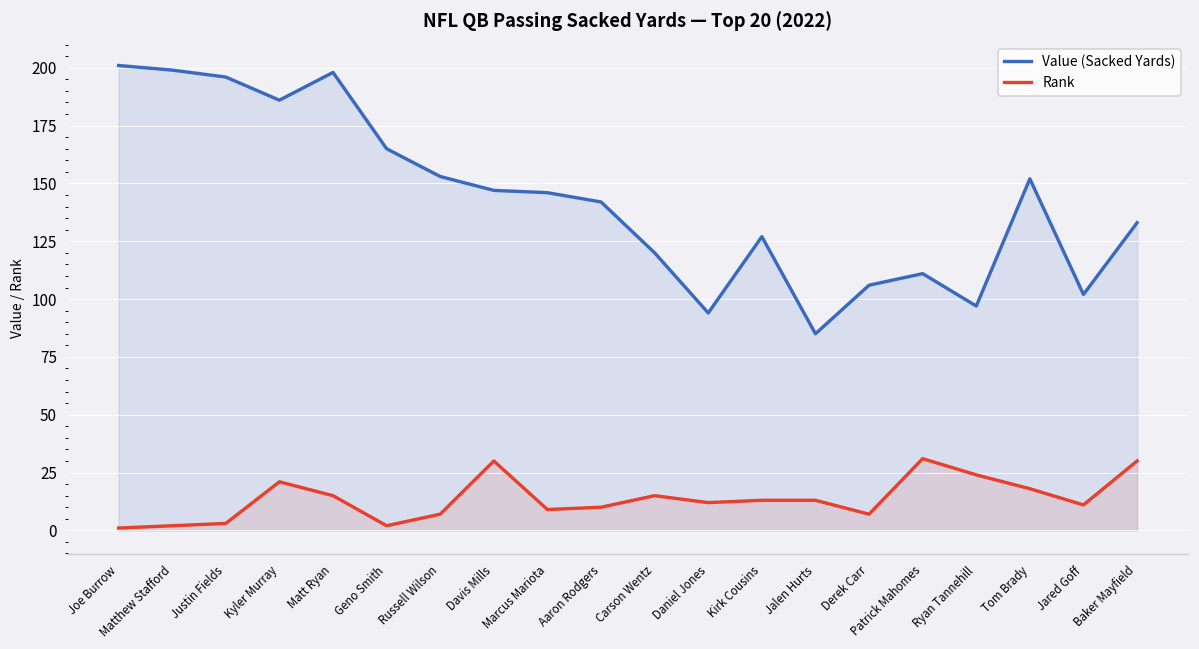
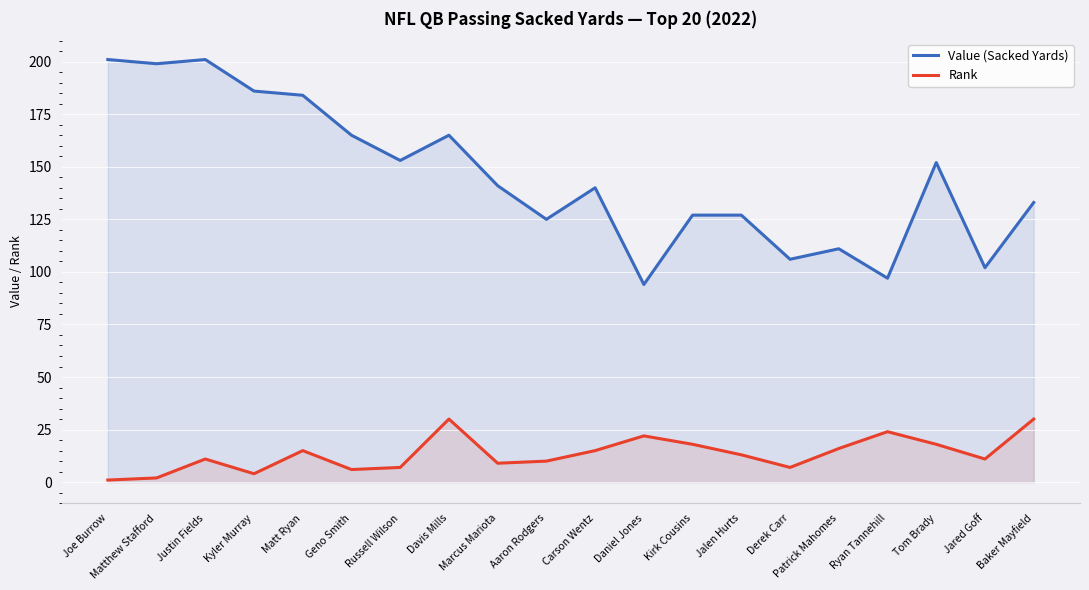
Value (Sacked Yards), Justin Fields: 196 -> 201
Rank, Justin Fields: 3 -> 11
Rank, Kyler Murray: 21 -> 4
Value (Sacked Yards), Matt Ryan: 198 -> 184
Rank, Geno Smith: 2 -> 6
Value (Sacked Yards), Davis Mills: 147 -> 165
Value (Sacked Yards), Marcus Mariota: 146 -> 141
Value (Sacked Yards), Aaron Rodgers: 142 -> 125
Value (Sacked Yards), Carson Wentz: 120 -> 140
Rank, Daniel Jones: 12 -> 22
Rank, Kirk Cousins: 13 -> 18
Value (Sacked Yards), Jalen Hurts: 85 -> 127
Rank, Patrick Mahomes: 31 -> 16
